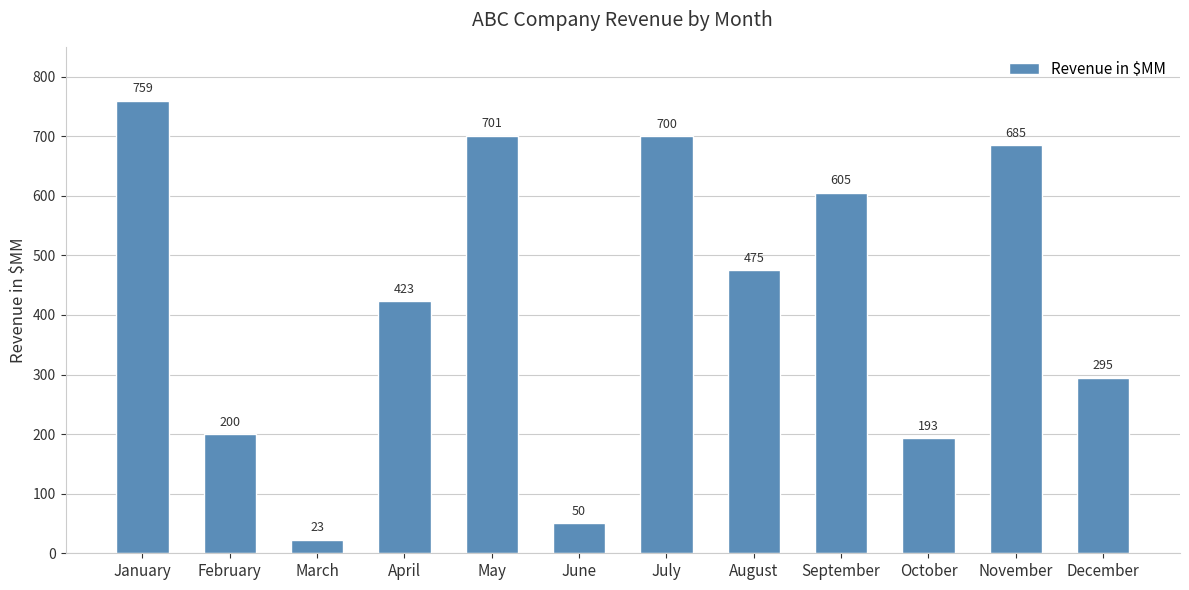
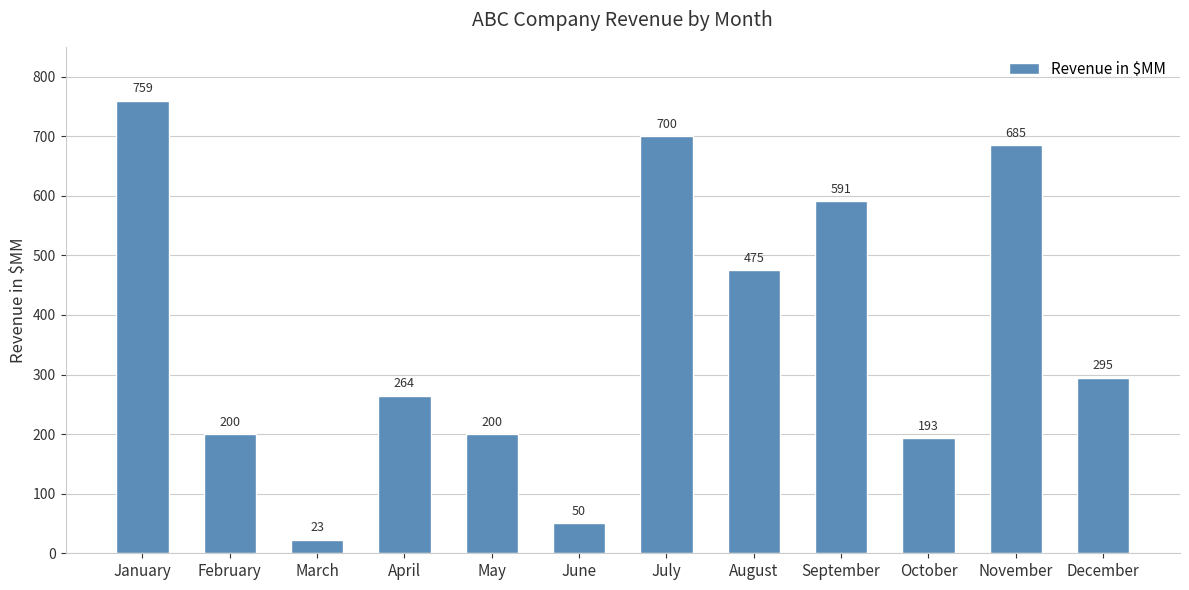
April: 423 -> 264
May: 701 -> 200
September: 605 -> 591
